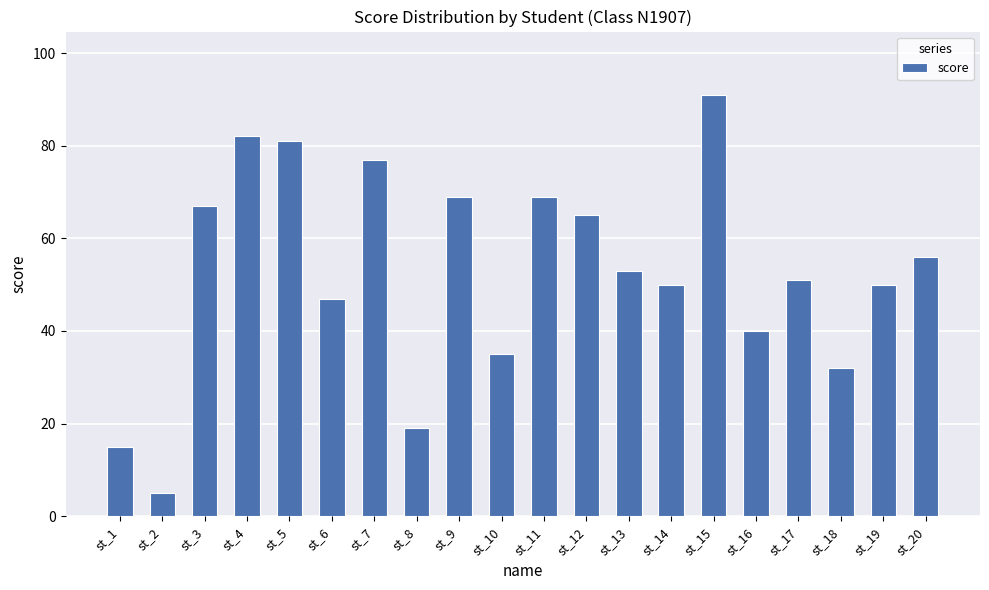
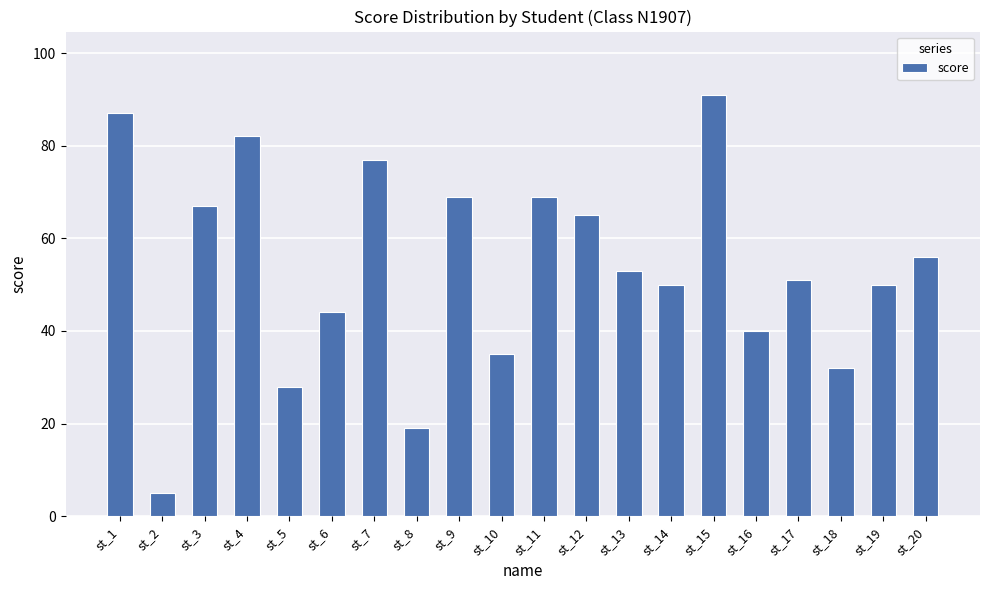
st_1: 15 -> 87
st_5: 81 -> 28
st_6: 47 -> 44
